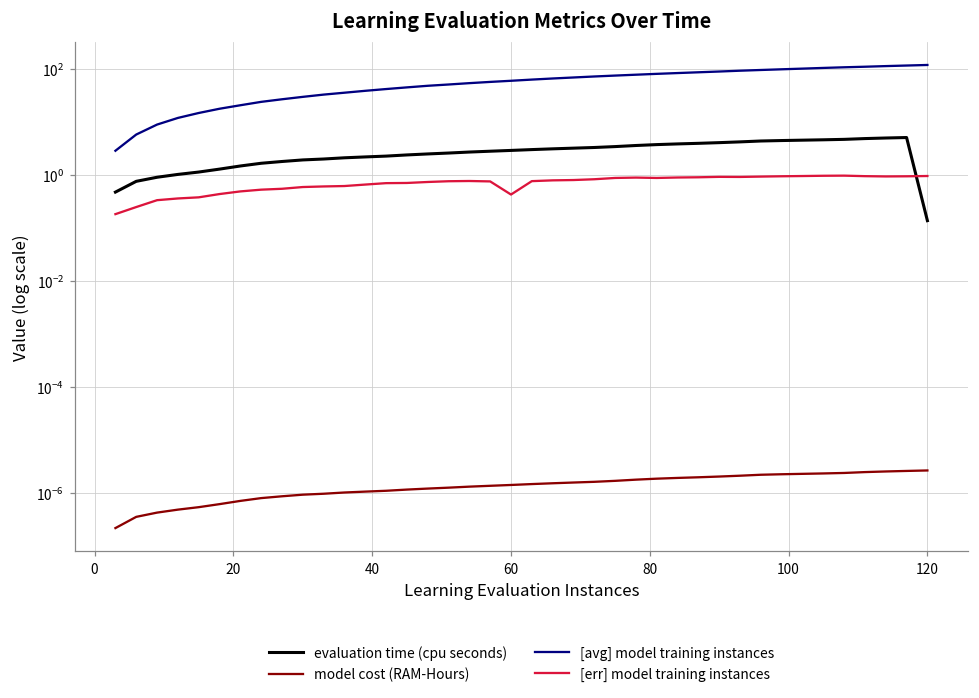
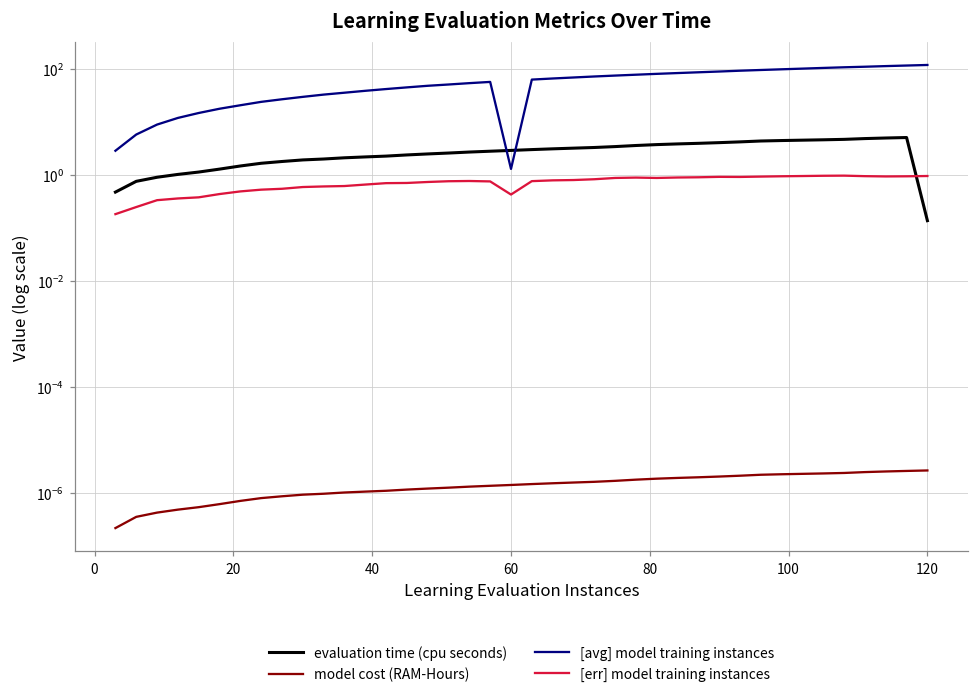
[avg] model training instances, 60: 60 -> 1.3
